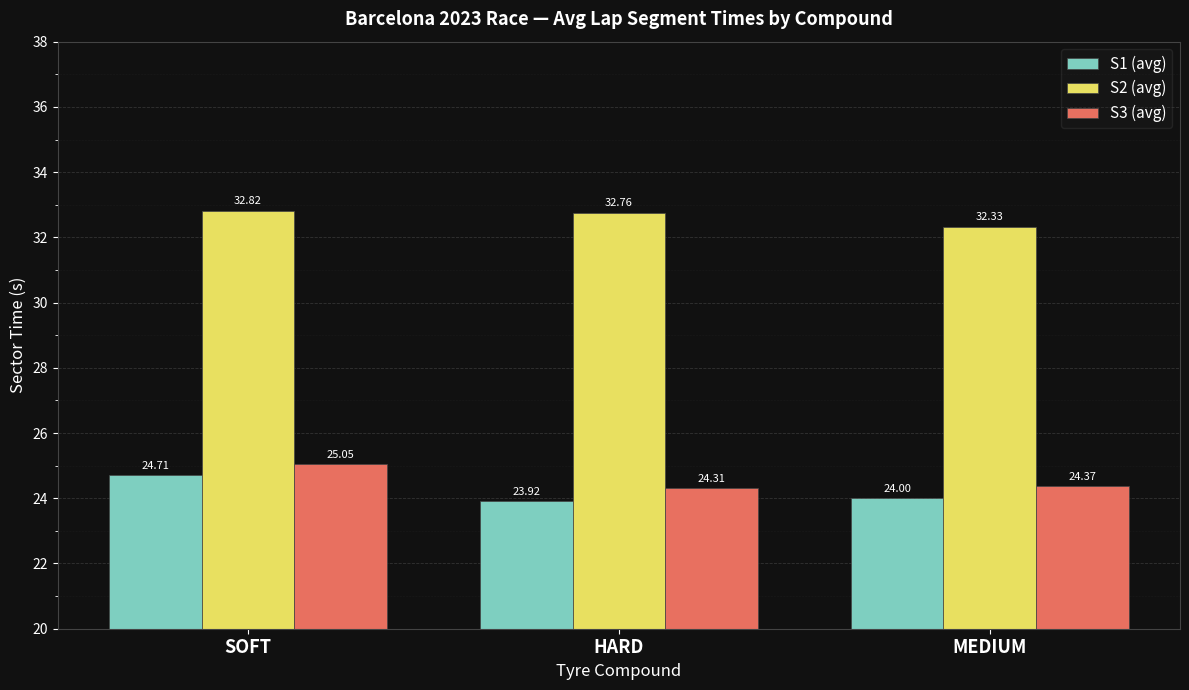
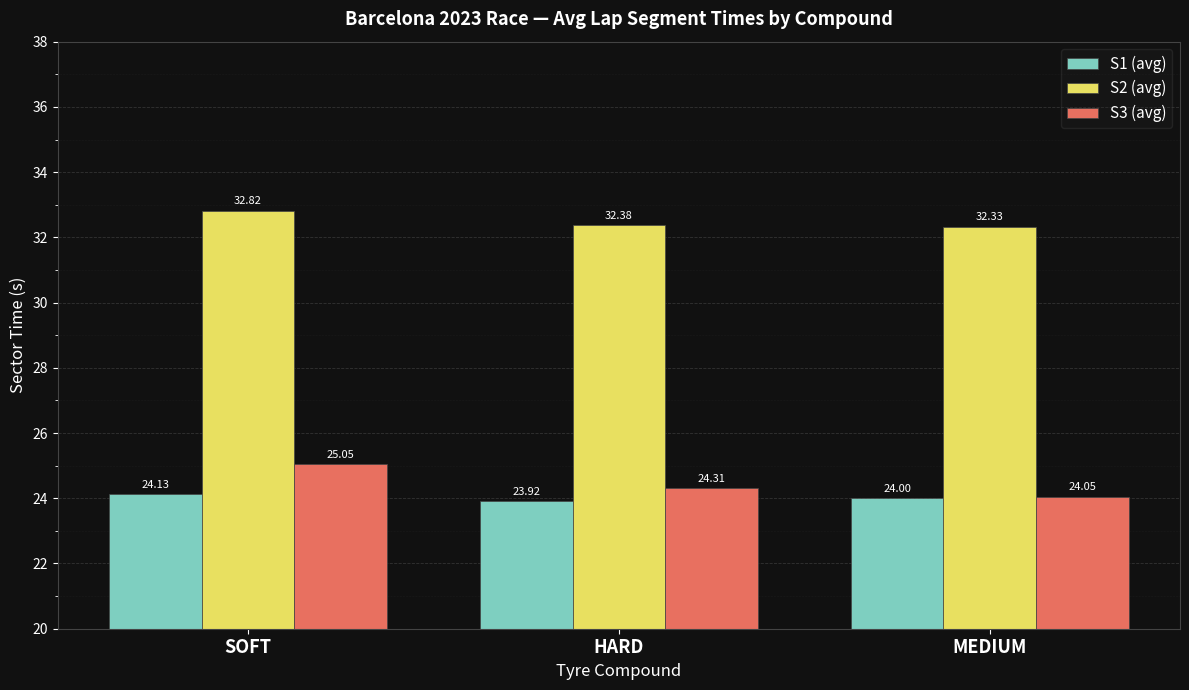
S1 (avg), SOFT: 24.71 -> 24.13
S2 (avg), HARD: 32.76 -> 32.38
S3 (avg), MEDIUM: 24.37 -> 24.05
